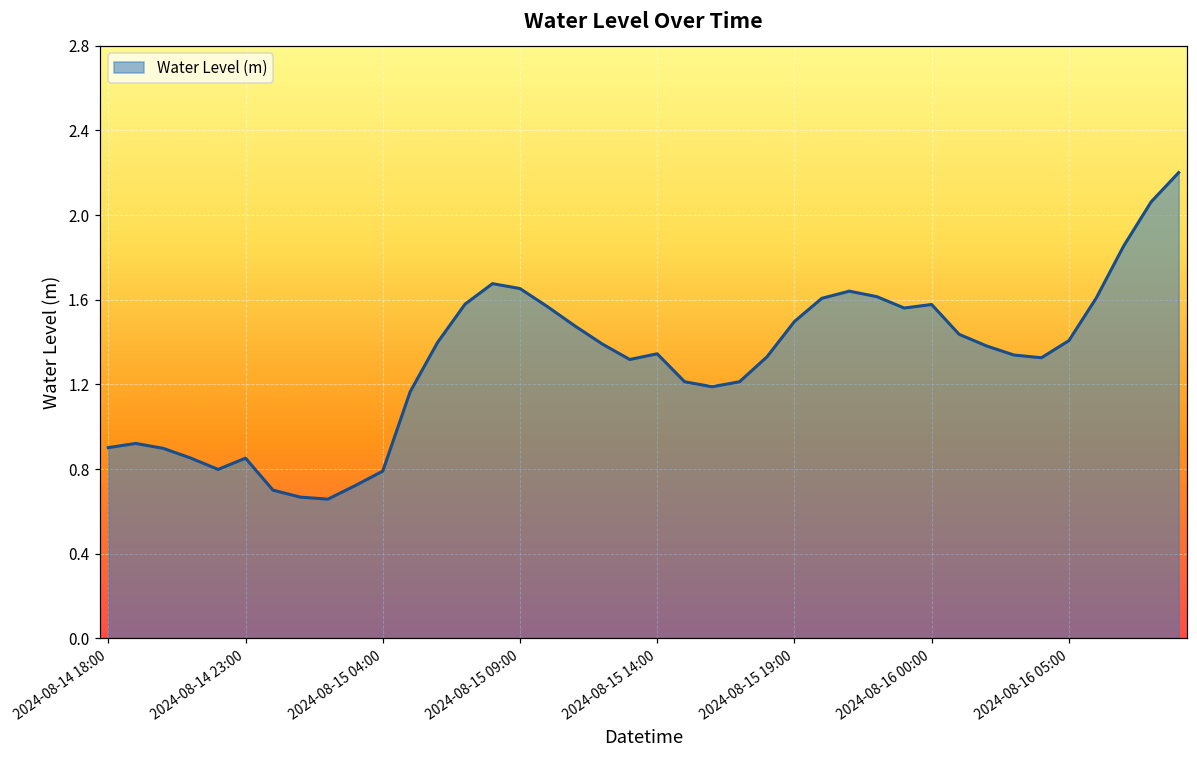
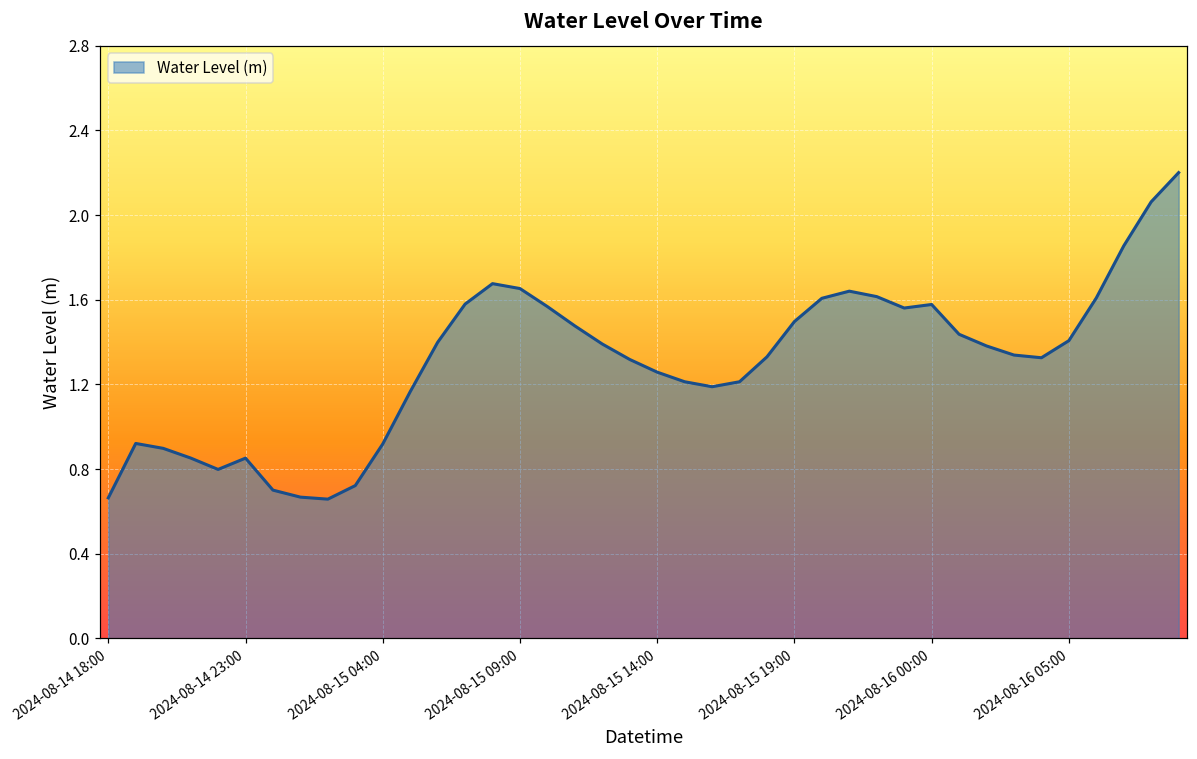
2024-08-14 18:00: 0.90 -> 0.66
2024-08-15 04:00: 0.79 -> 0.92
2024-08-15 14:00: 1.34 -> 1.26
